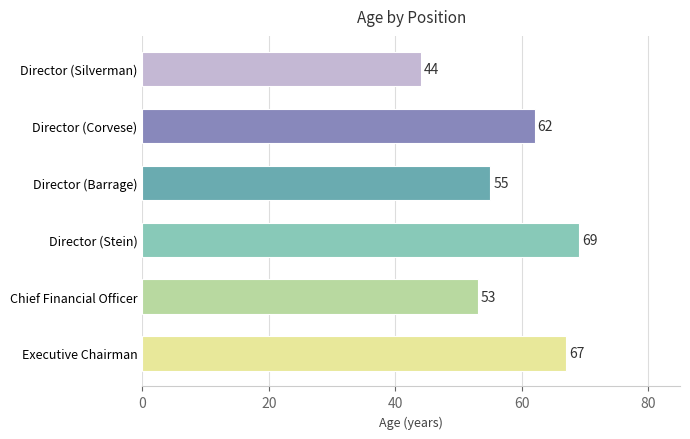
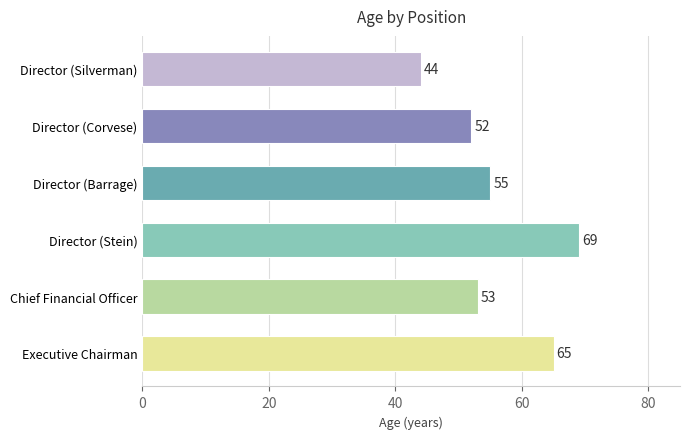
Director (Corvese): 62 -> 52
Executive Chairman: 67 -> 65
